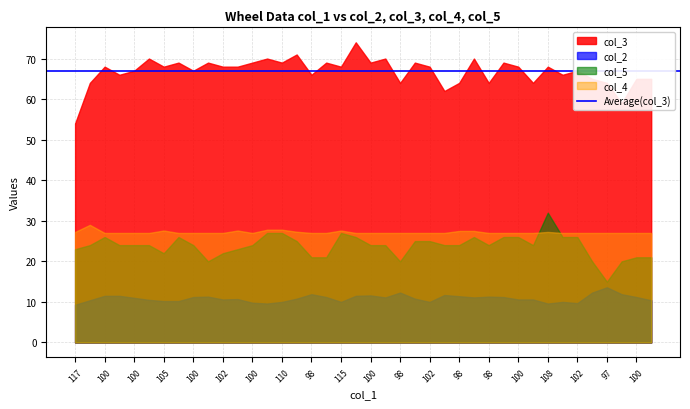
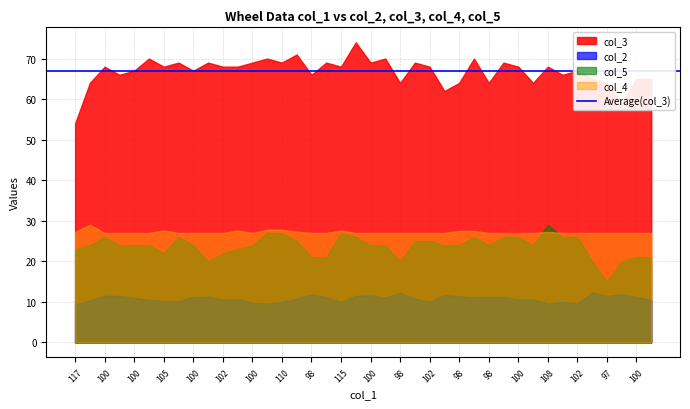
col_5, 108: 32 -> 29
col_2, 97: 14 -> 12
